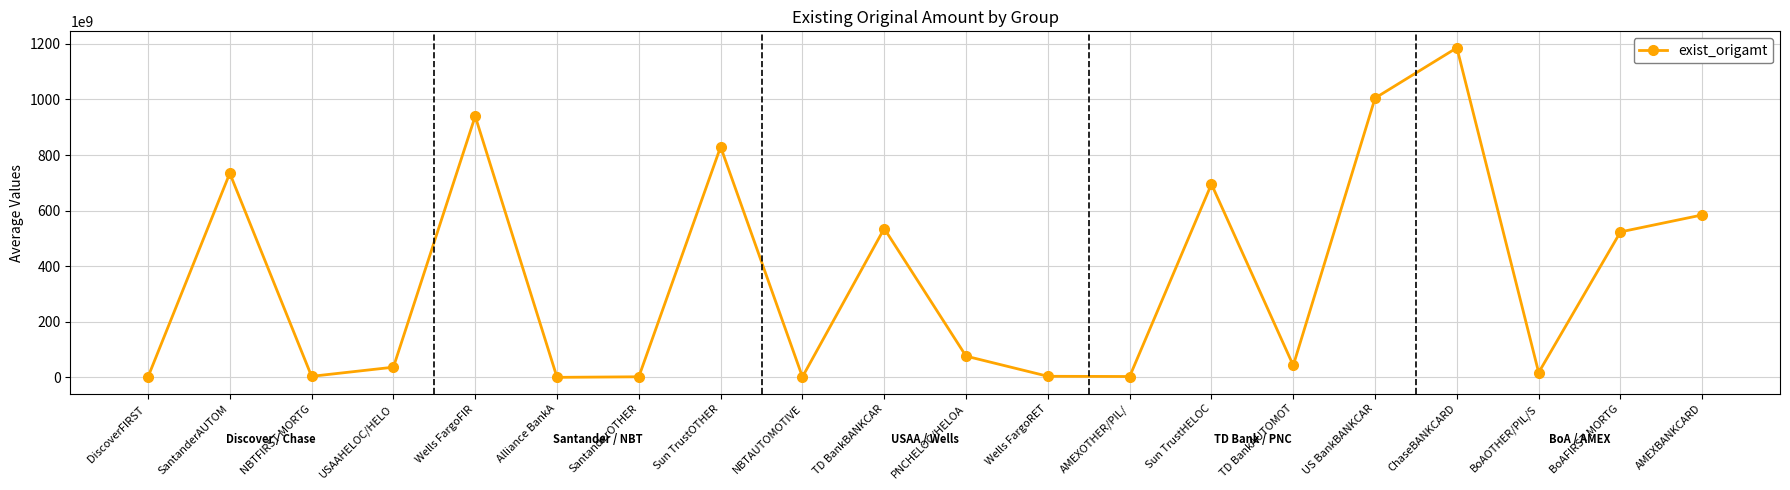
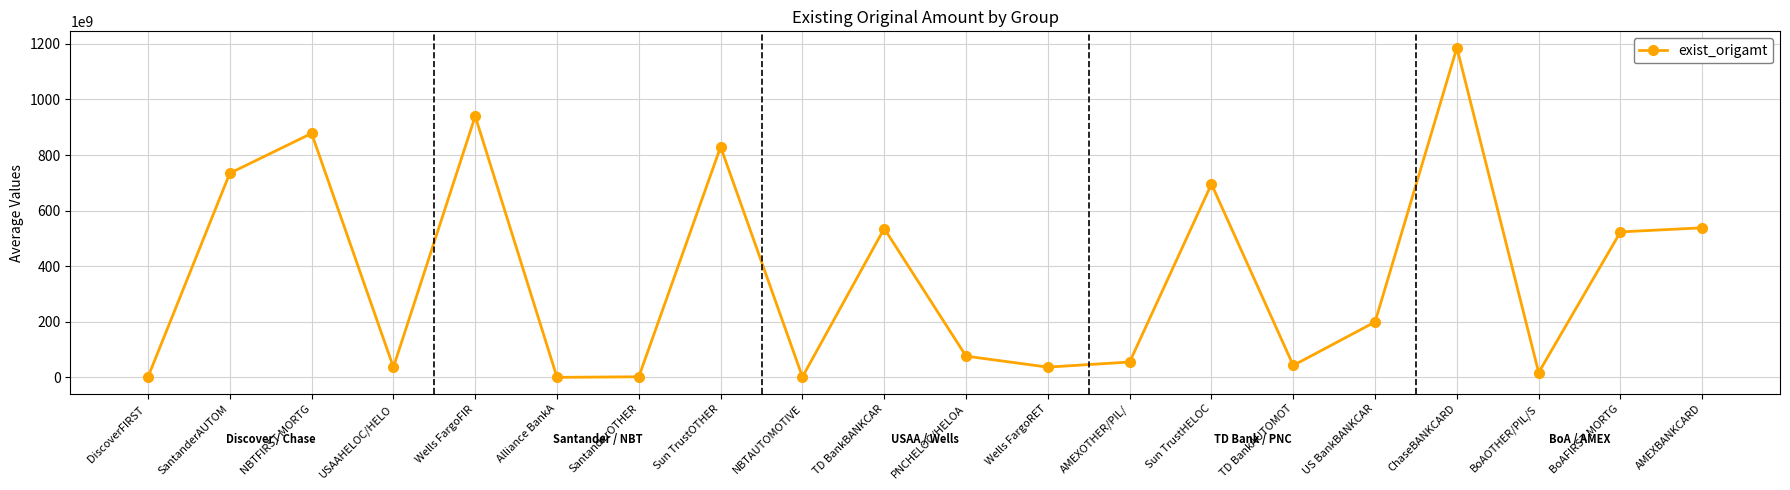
NBTFIRST MORTG: 0 -> 880000000000
Wells FargoRET: 0 -> 40000000000
AMEXOTHER/PIL/: 0 -> 60000000000
US BankBANKCAR: 1000000000000 -> 200000000000
AMEXBANKCARD: 580000000000 -> 540000000000
